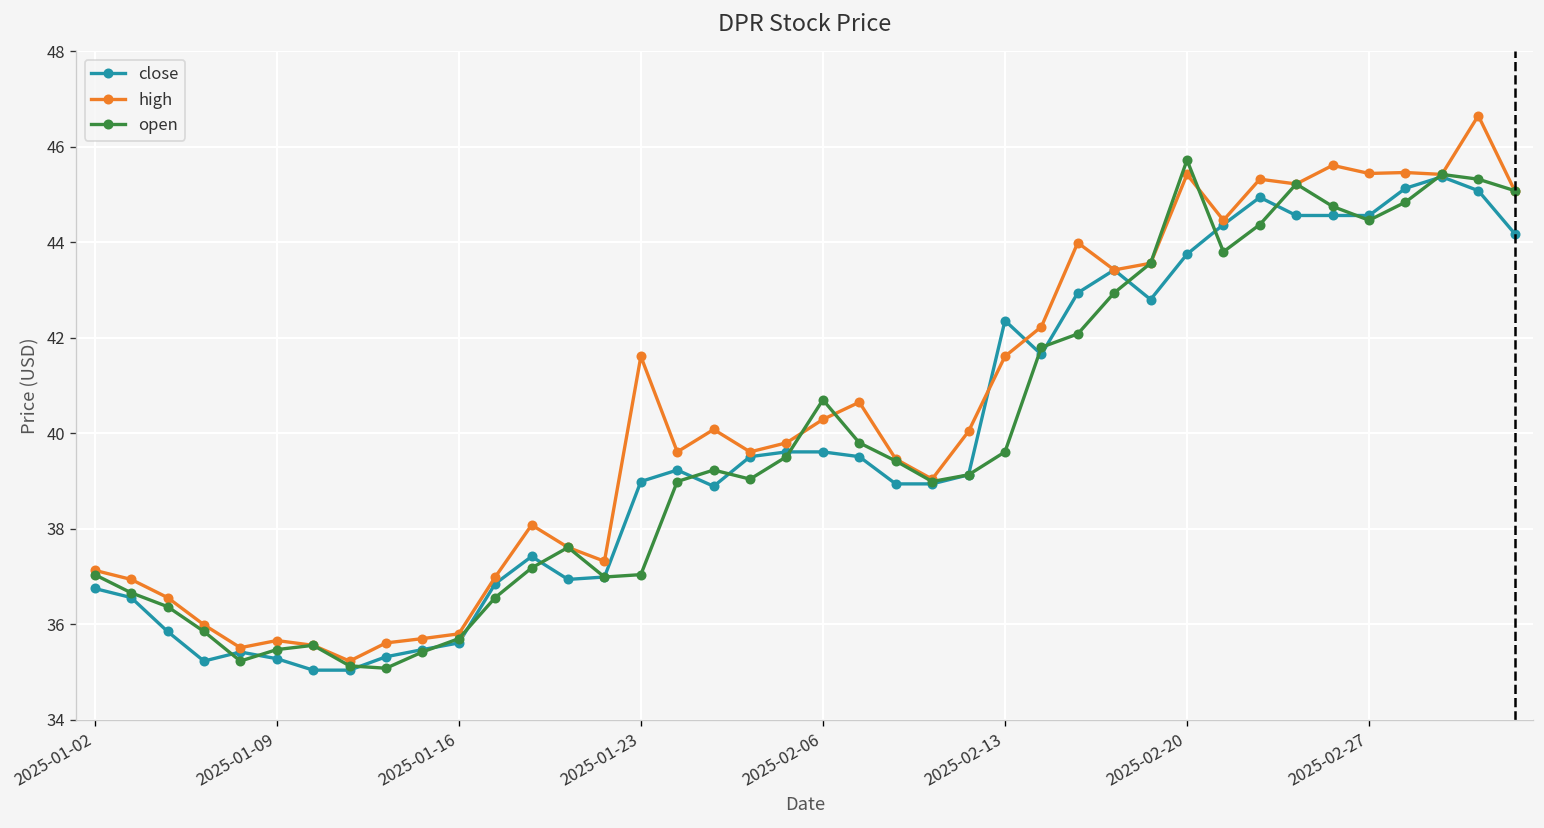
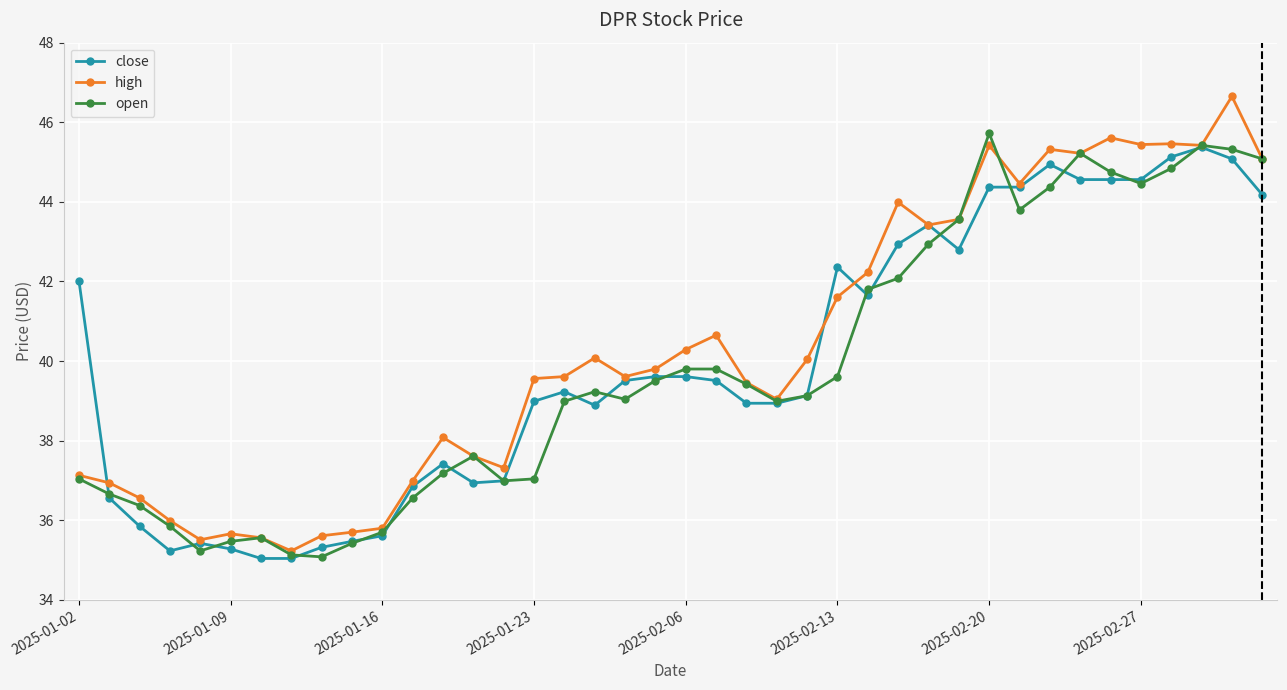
close, 2025-01-02: 36.8 -> 42.0
high, 2025-01-23: 41.6 -> 39.6
open, 2025-02-06: 40.7 -> 39.8
close, 2025-02-20: 43.8 -> 44.4
